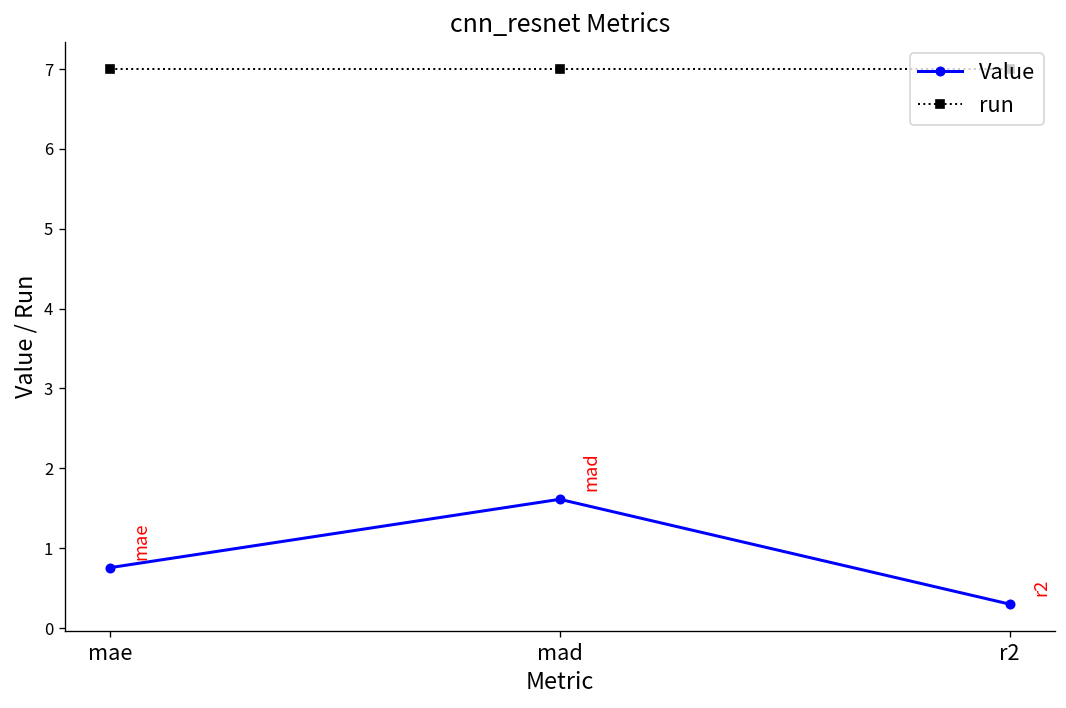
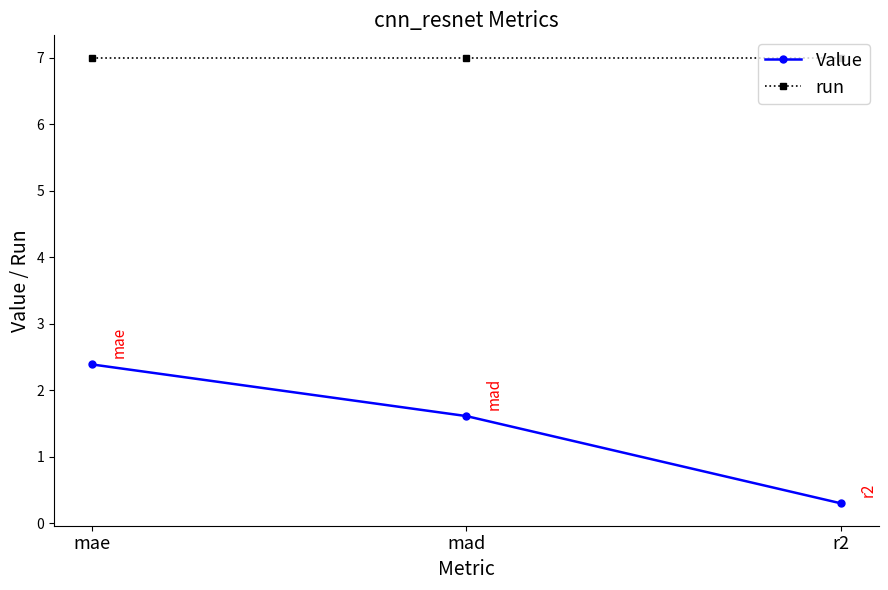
Value, mae: 0.8 -> 2.4
